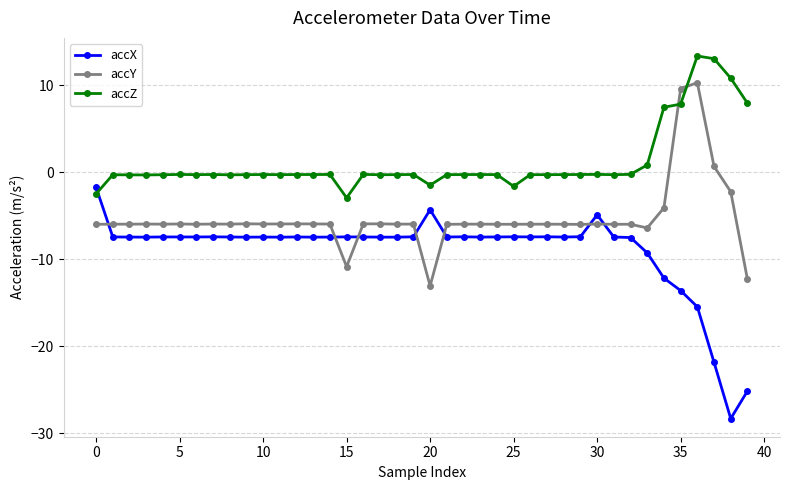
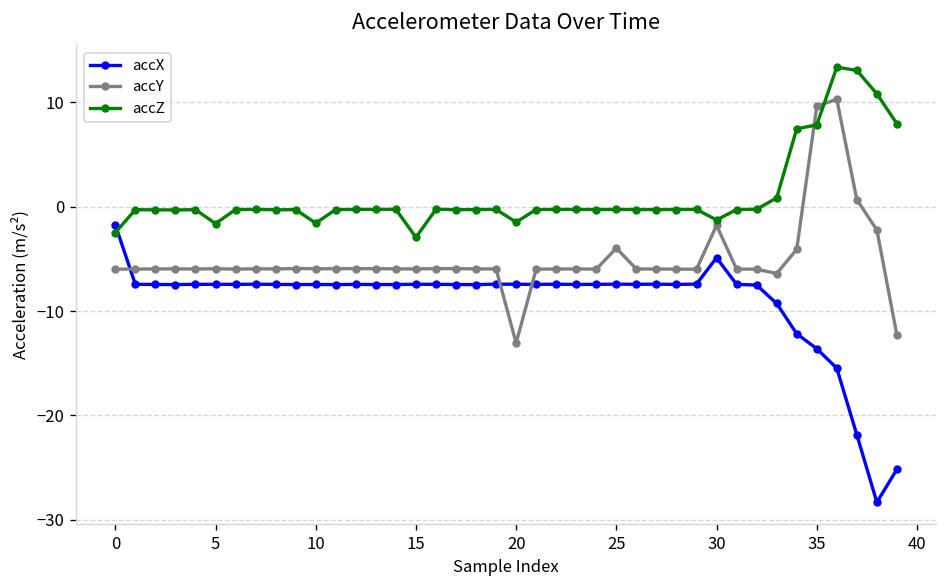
accZ, 5: 0 -> -2
accZ, 10: 0 -> -2
accY, 15: -11 -> -6
accX, 20: -4 -> -7
accY, 25: -6 -> -4
accZ, 25: -2 -> 0
accY, 30: -6 -> -2
accZ, 30: 0 -> -1
